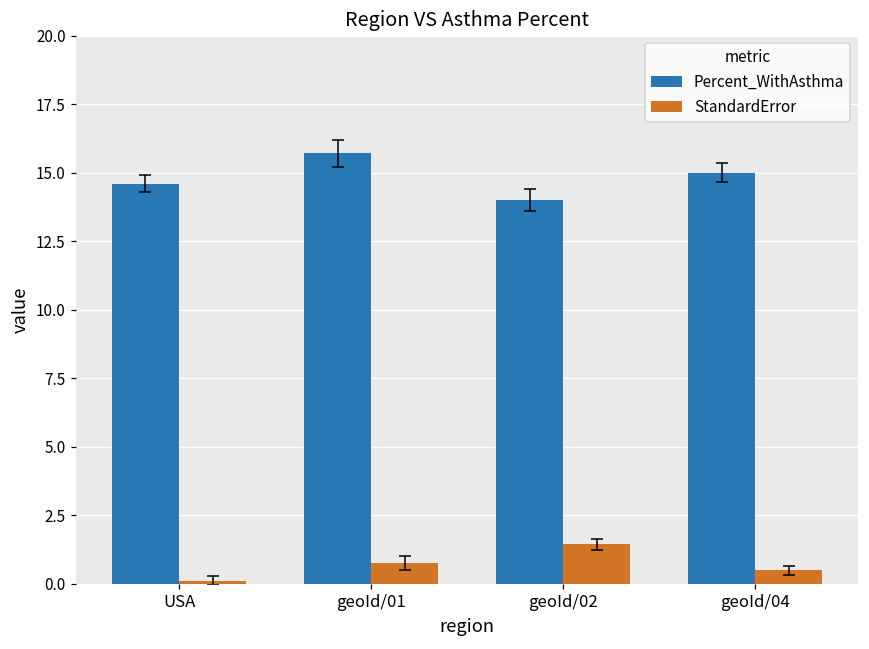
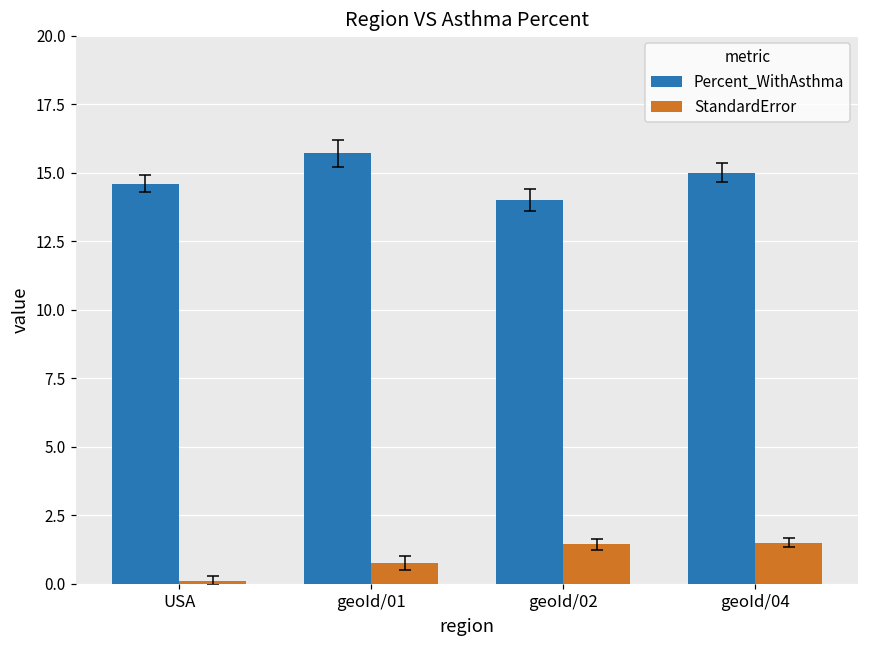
StandardError, geoId/04: 0.5 -> 1.5
